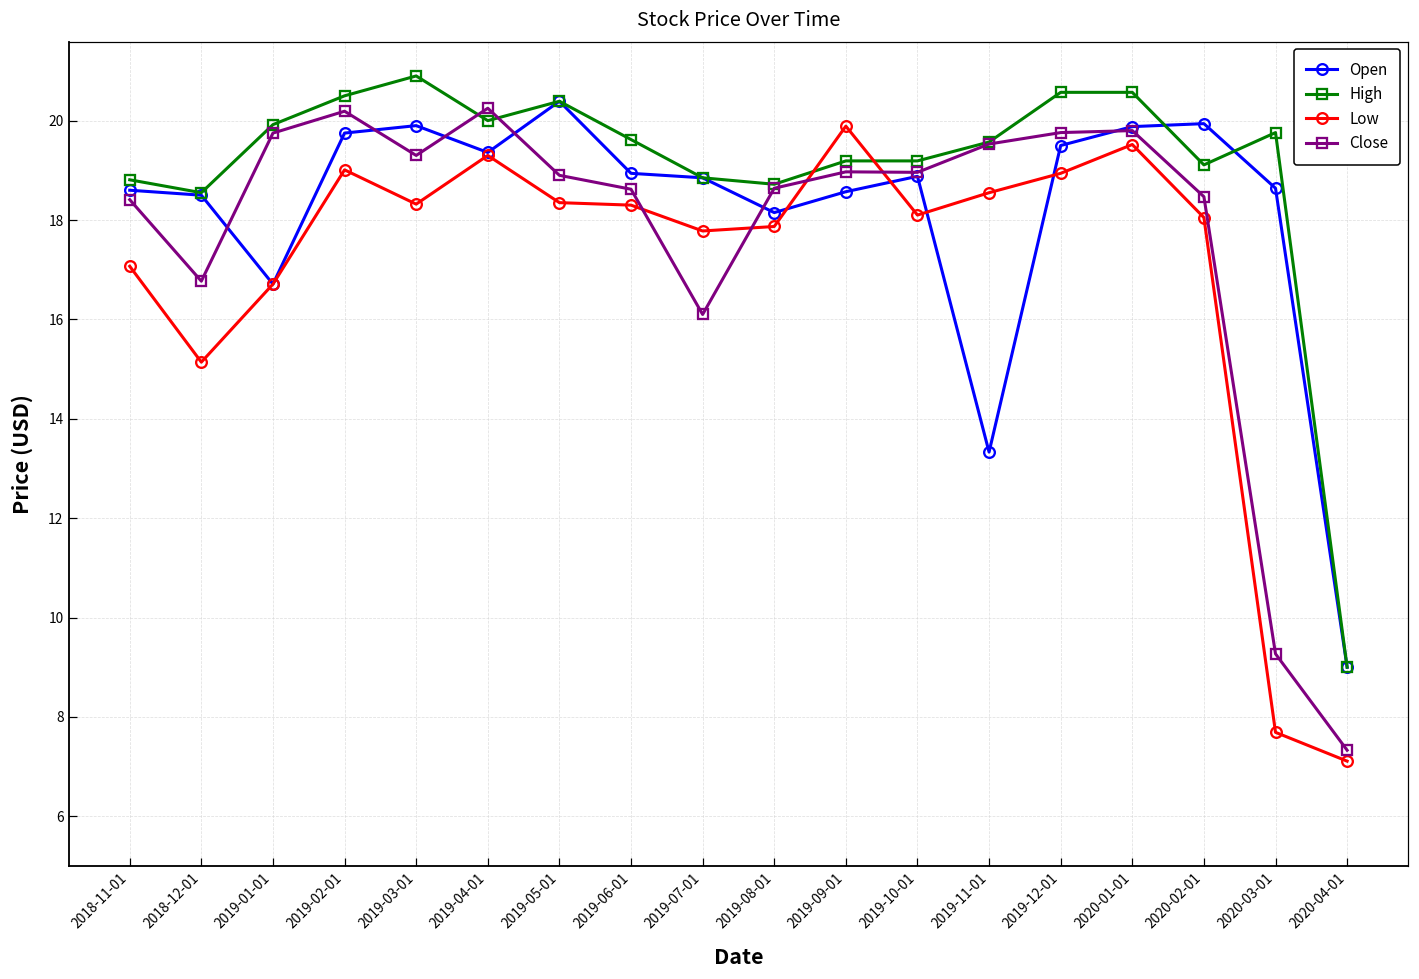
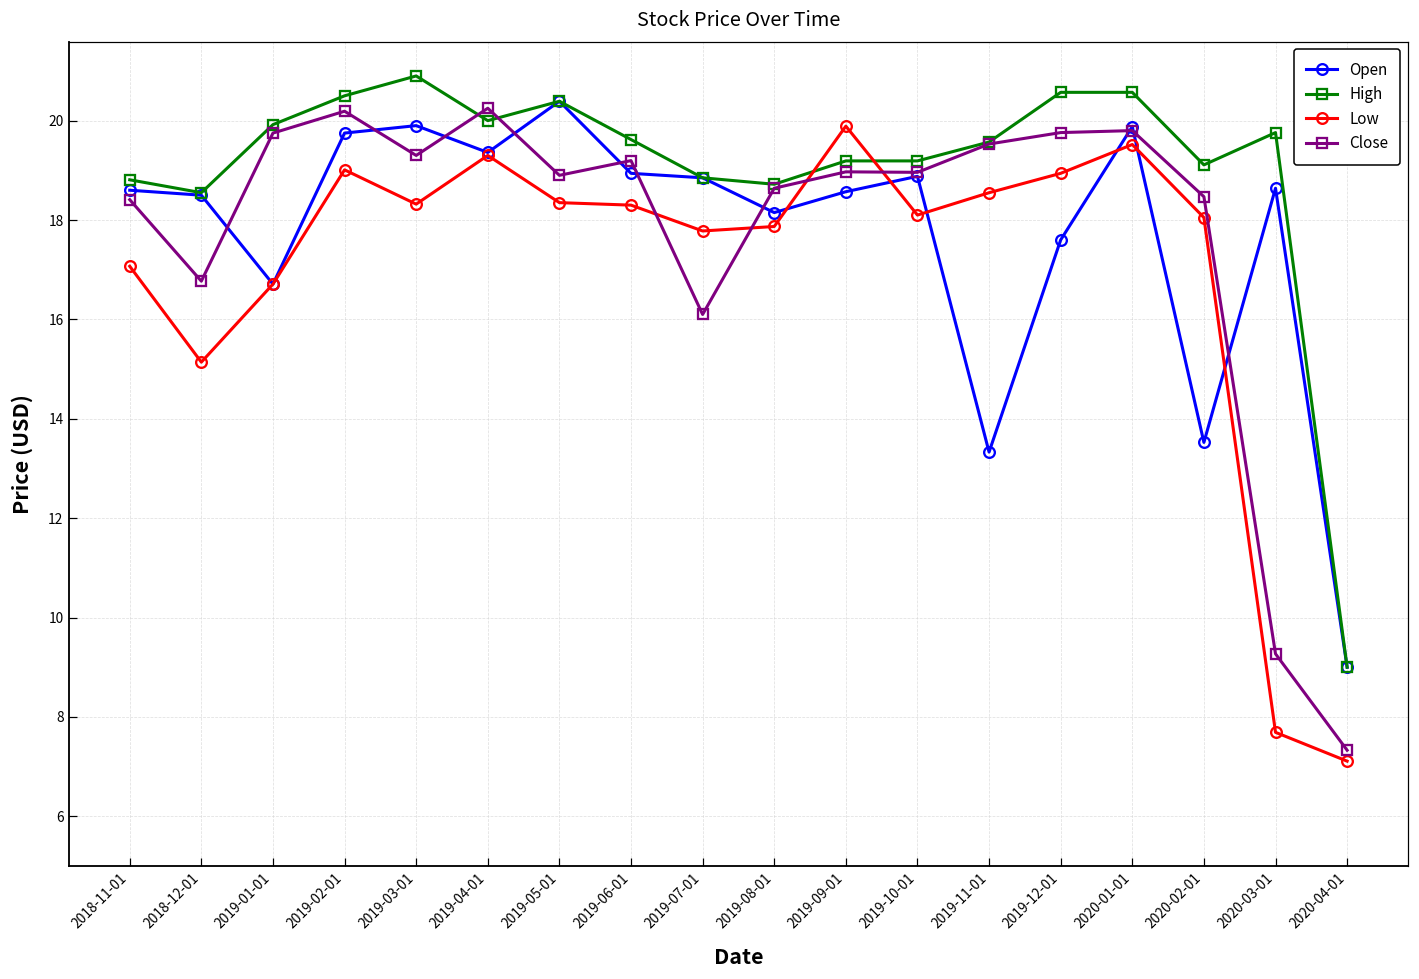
Close, 2019-06-01: 18.6 -> 19.2
Open, 2019-12-01: 19.5 -> 17.6
Open, 2020-02-01: 19.9 -> 13.5
